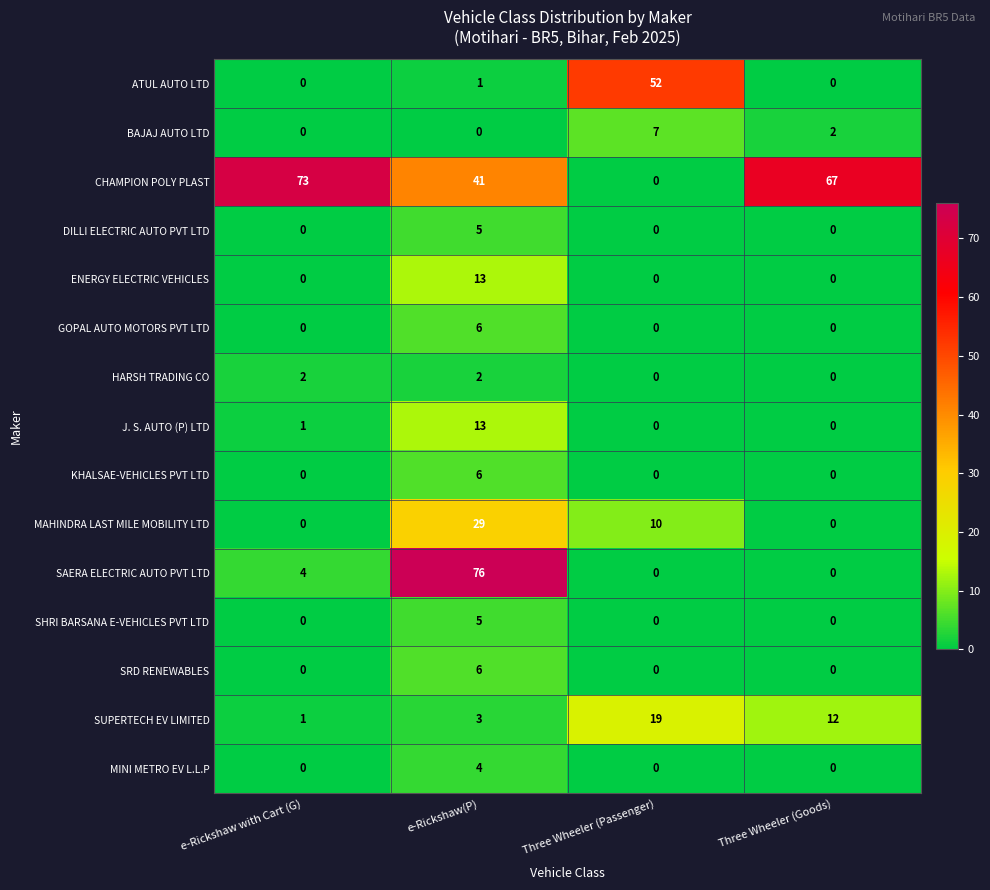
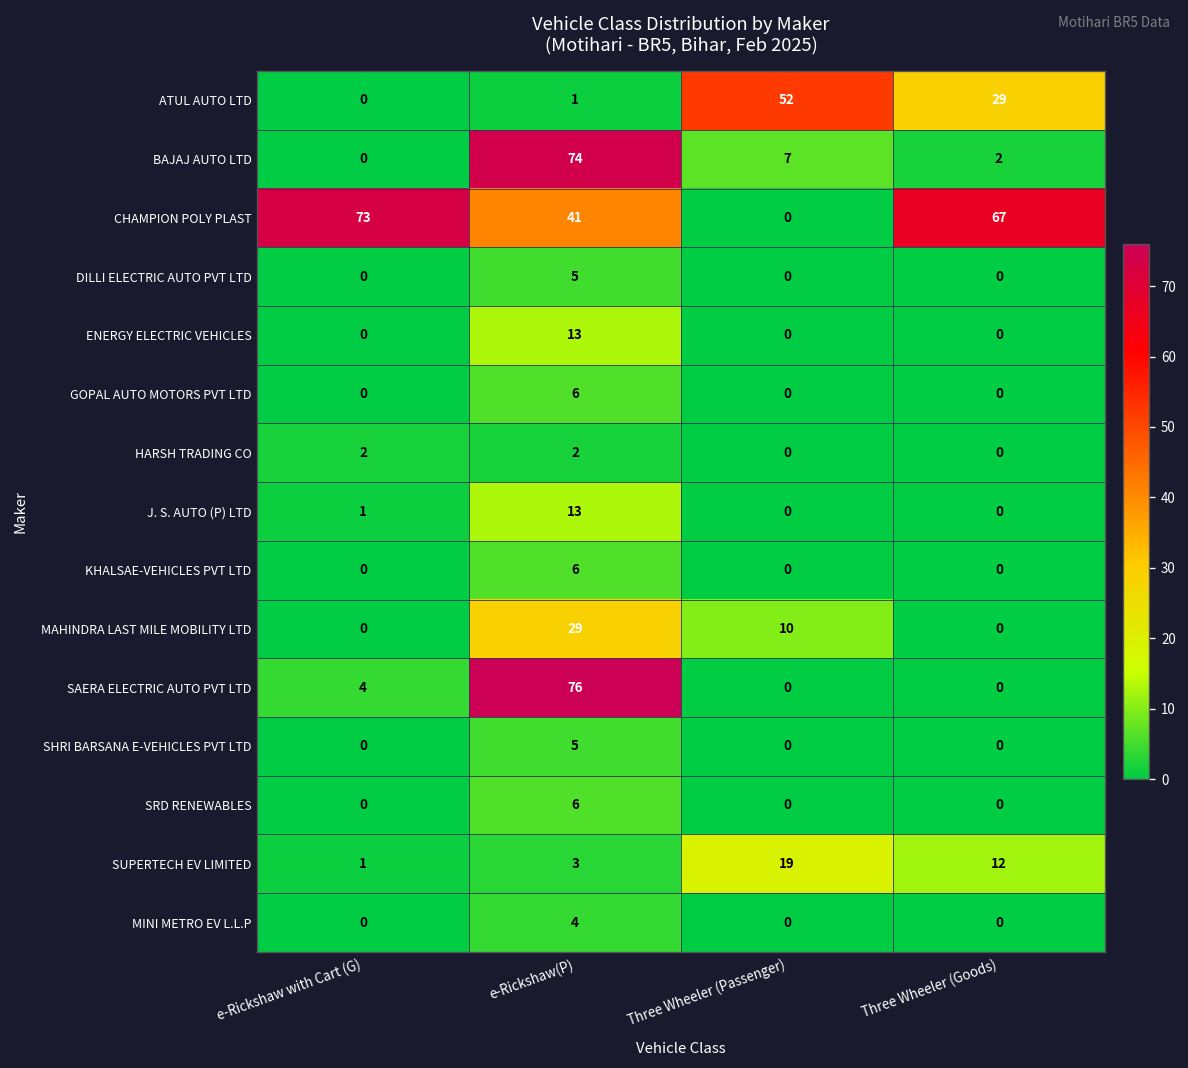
ATUL AUTO LTD, Three Wheeler (Goods): 0 -> 29
BAJAJ AUTO LTD, e-Rickshaw(P): 0 -> 74
